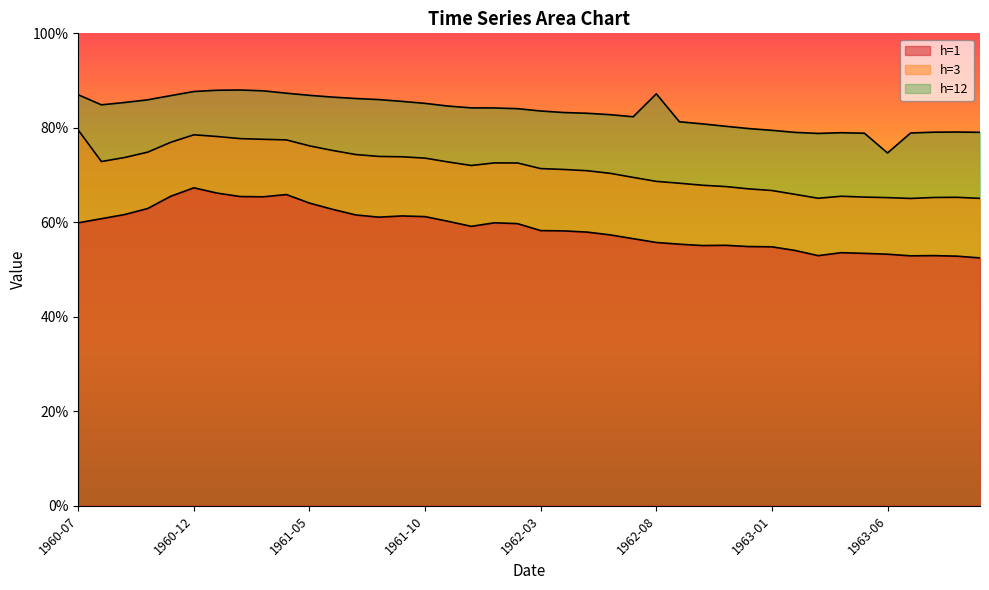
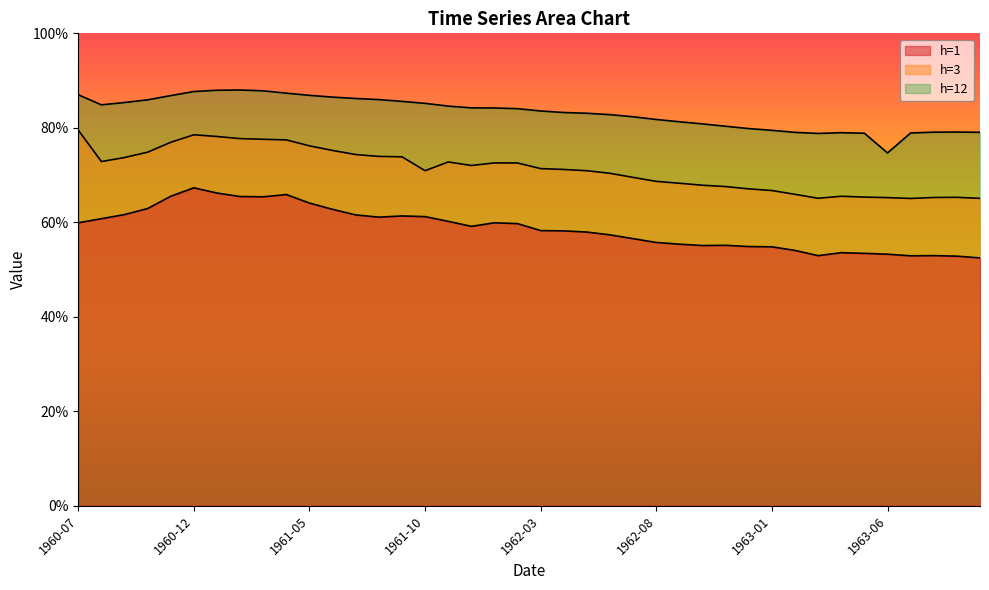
h=3, 1961-10: 74% -> 71%
h=12, 1962-08: 87% -> 82%
